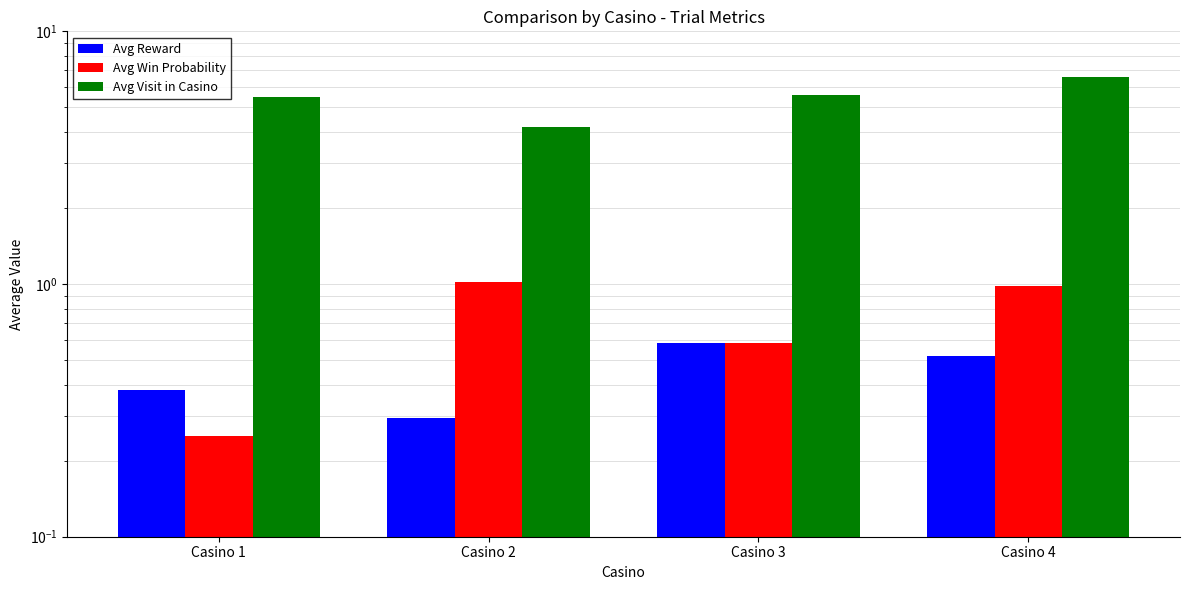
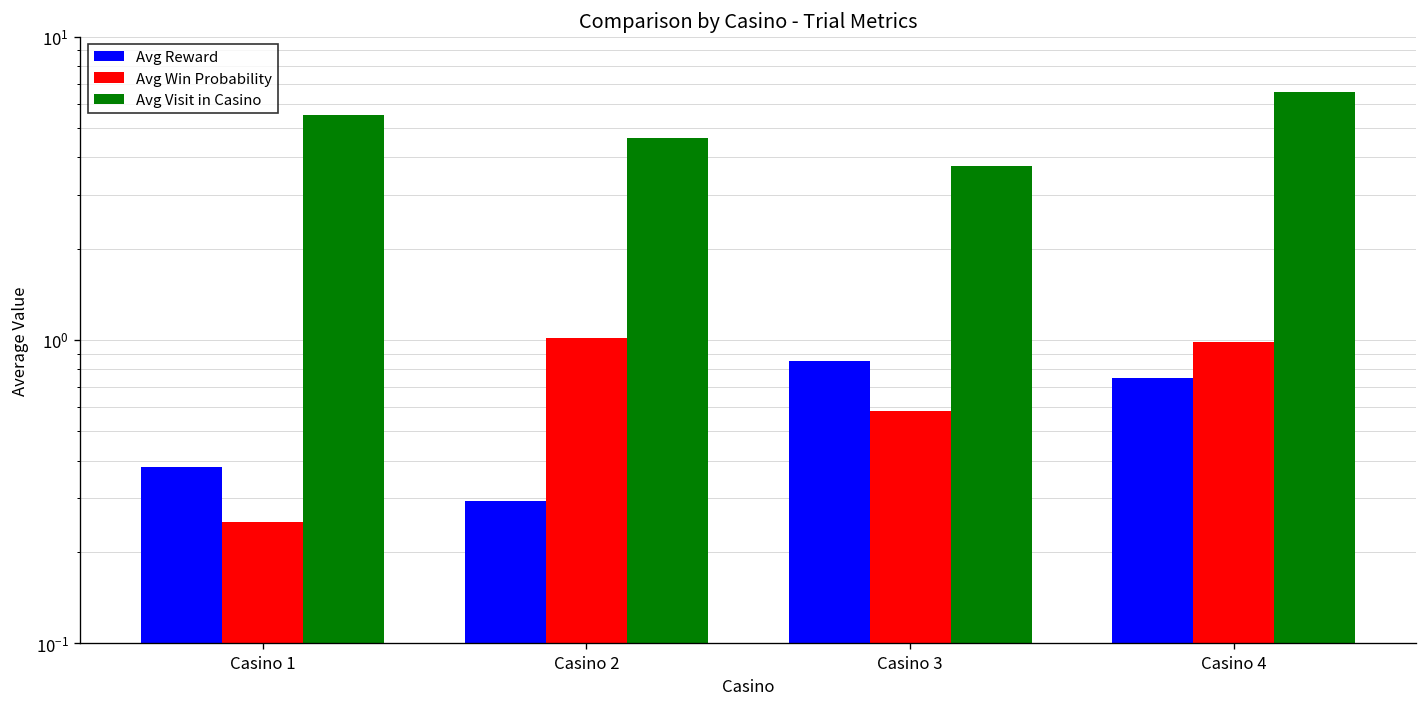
Avg Visit in Casino, Casino 2: 4.2 -> 4.6
Avg Reward, Casino 3: 0.58 -> 0.85
Avg Visit in Casino, Casino 3: 5.6 -> 3.8
Avg Reward, Casino 4: 0.52 -> 0.75
